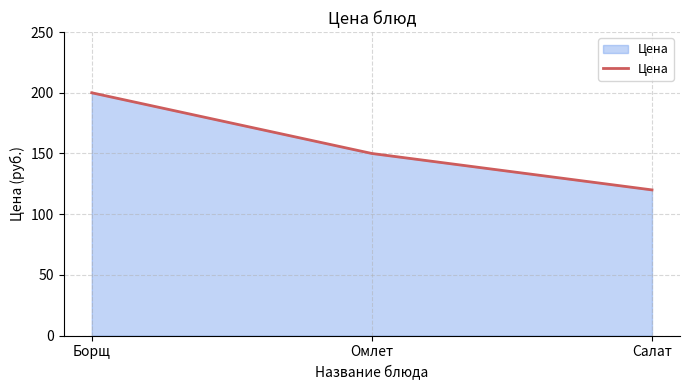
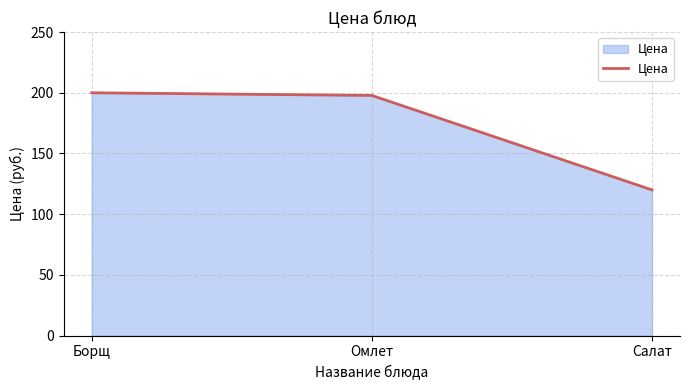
Омлет: 150 -> 198
